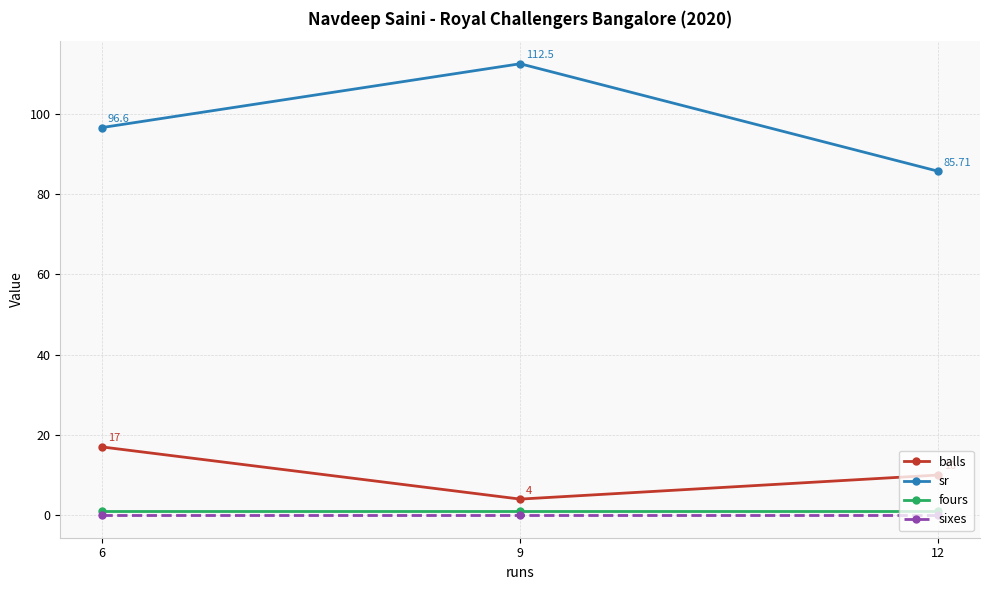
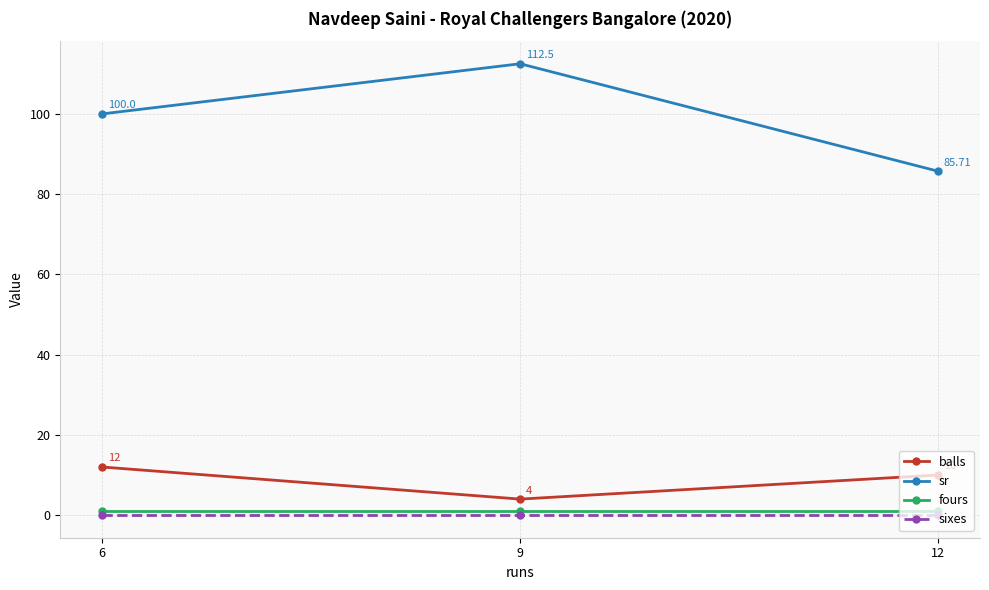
balls, 6: 17 -> 12
sr, 6: 96.6 -> 100.0
